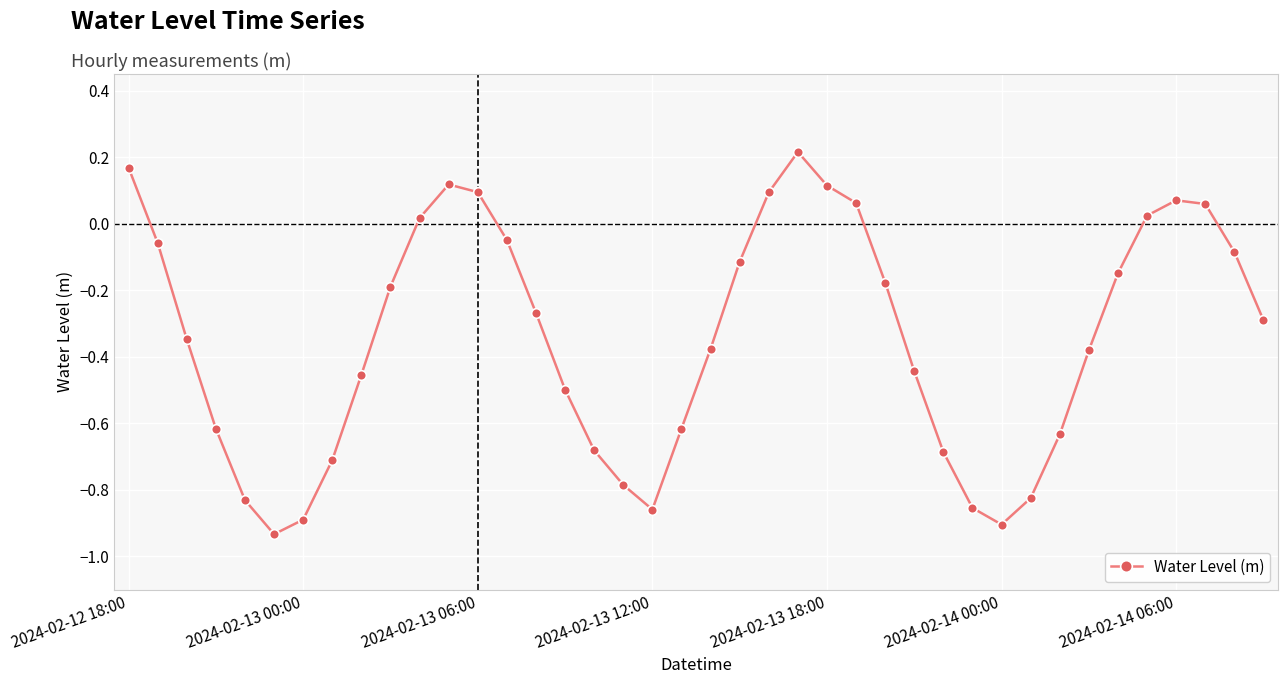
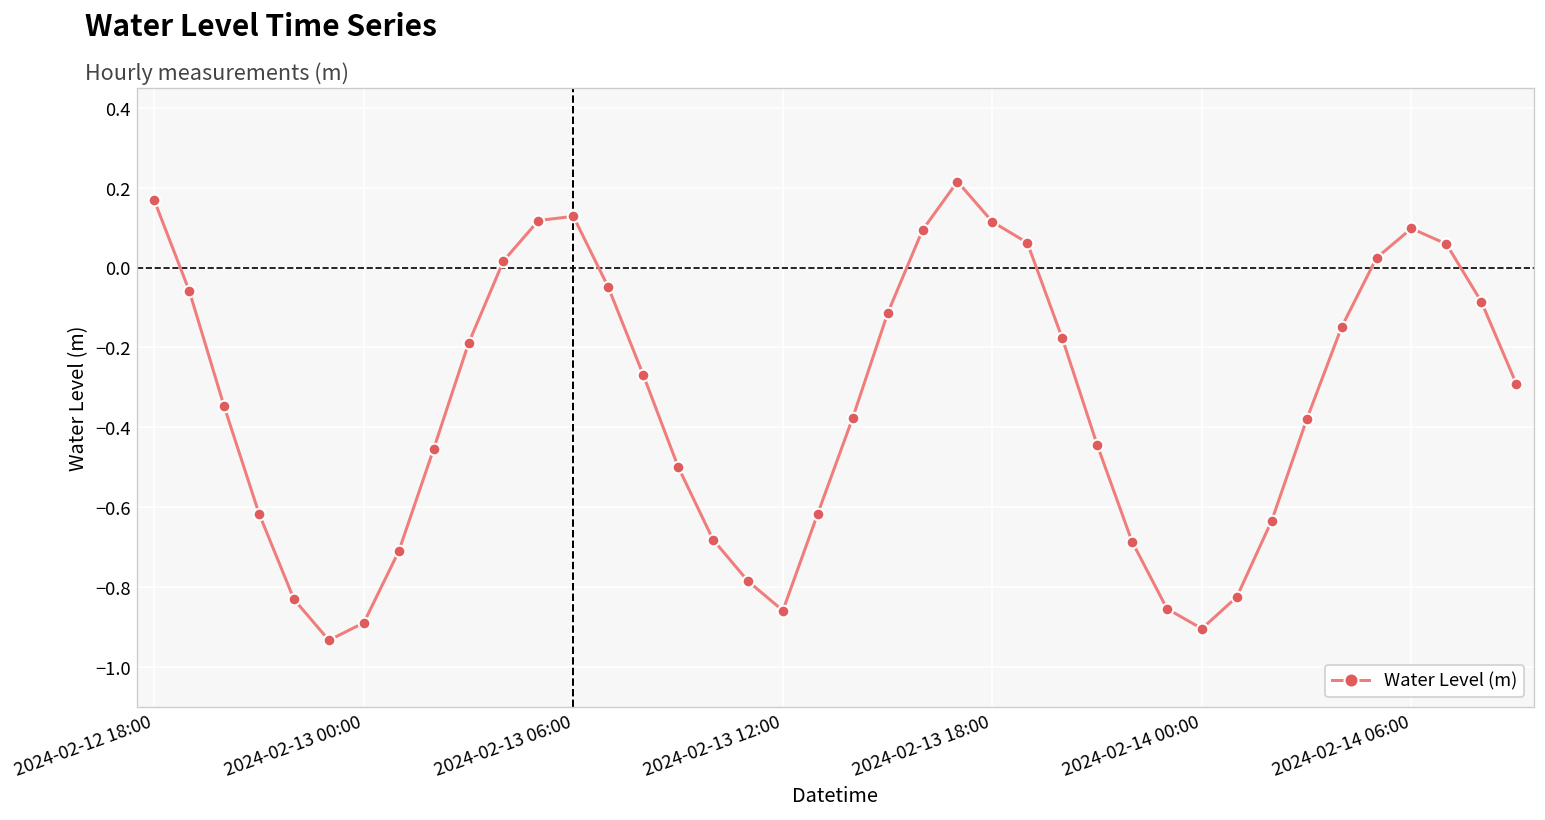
2024-02-13 06:00: 0.09 -> 0.13
2024-02-14 06:00: 0.07 -> 0.10
